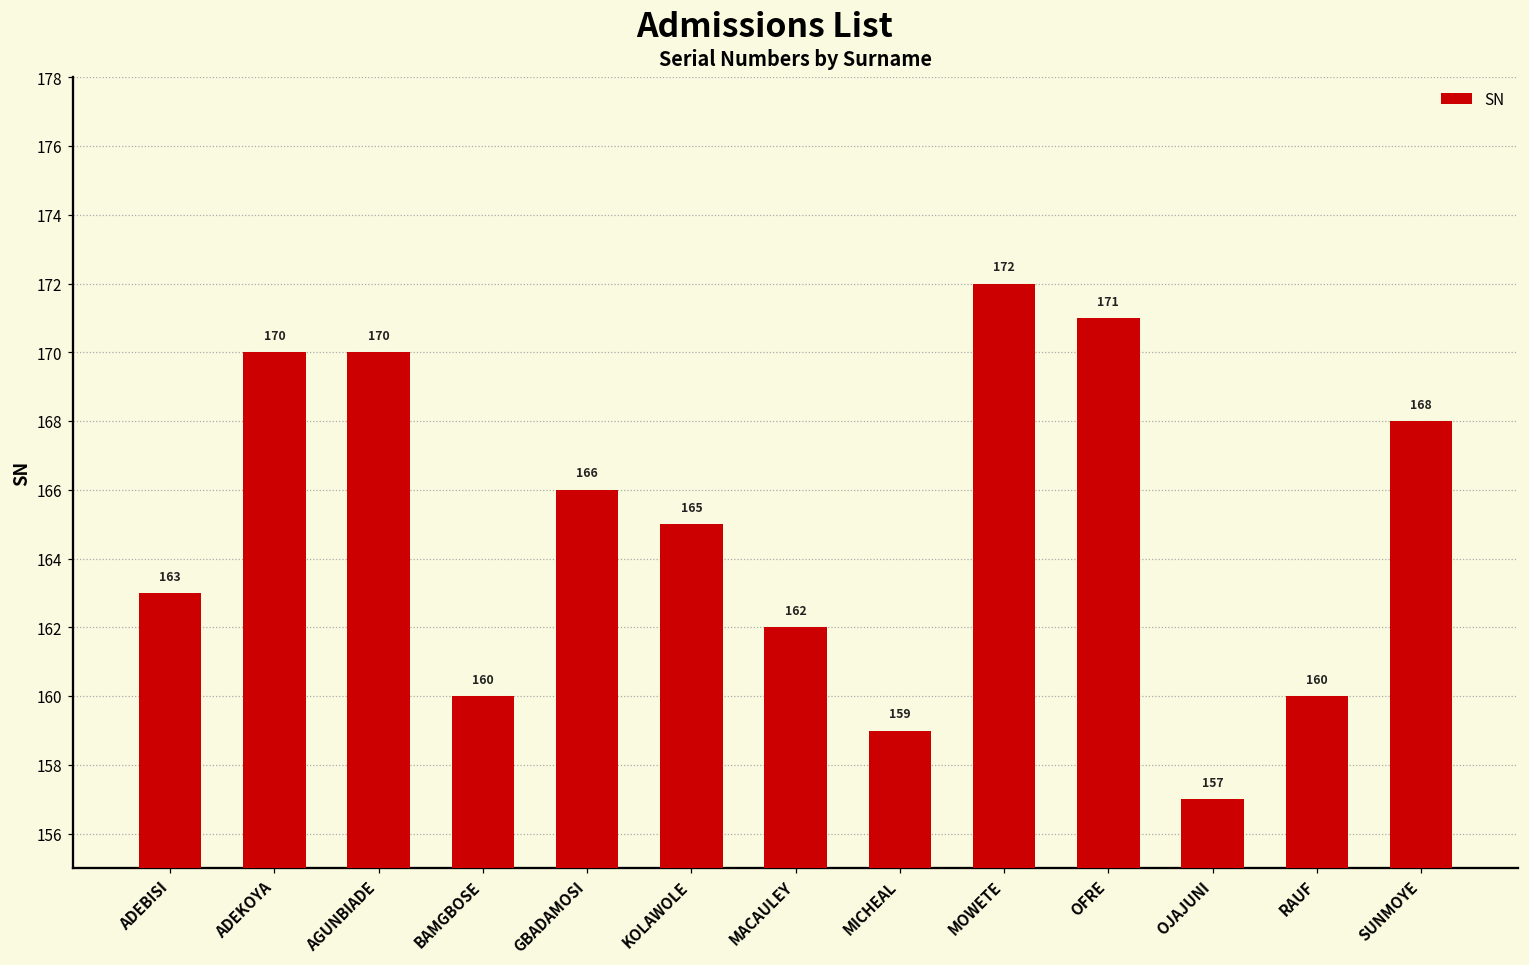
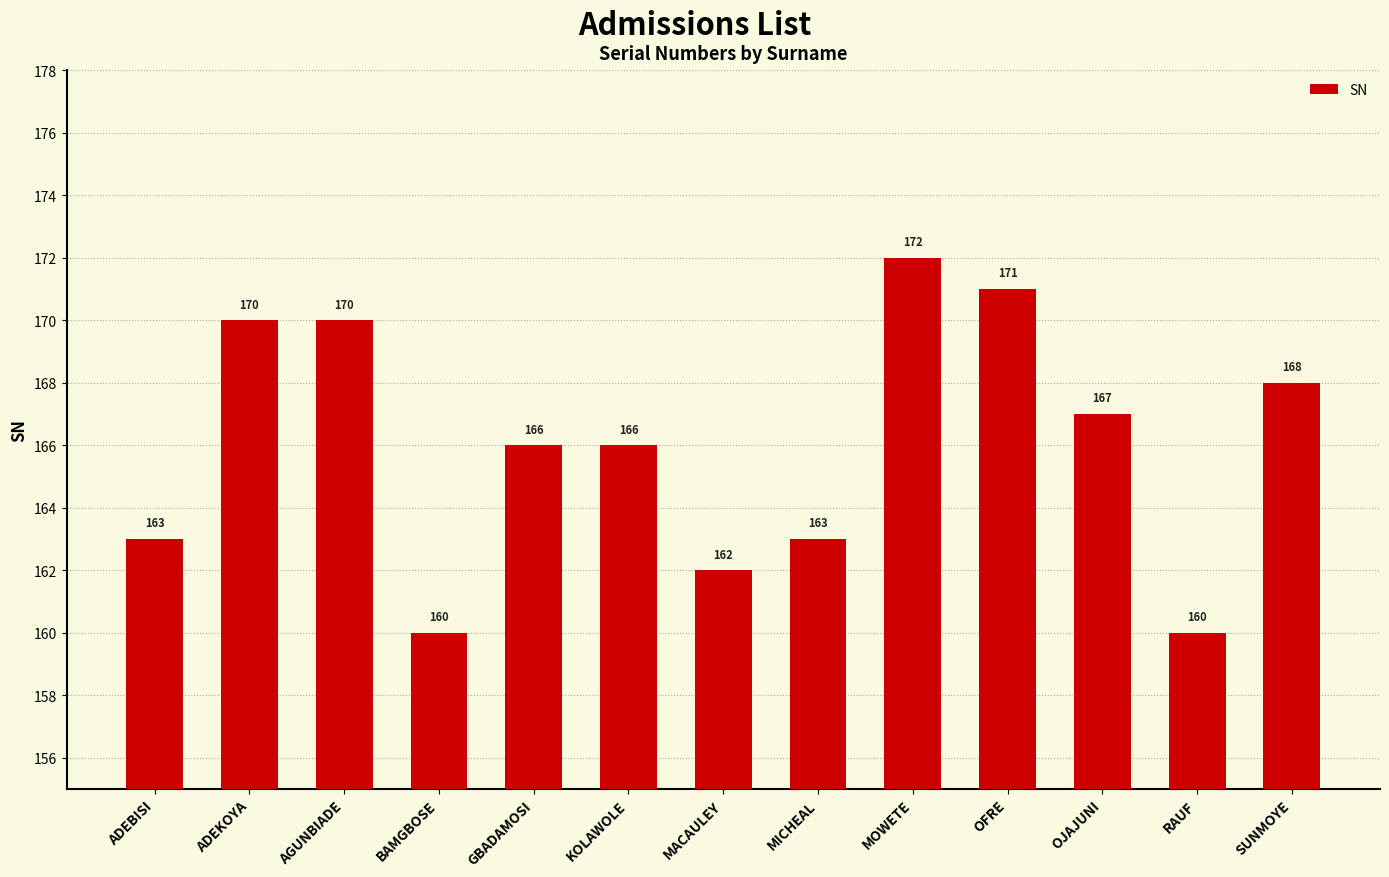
KOLAWOLE: 165 -> 166
MICHEAL: 159 -> 163
OJAJUNI: 157 -> 167
